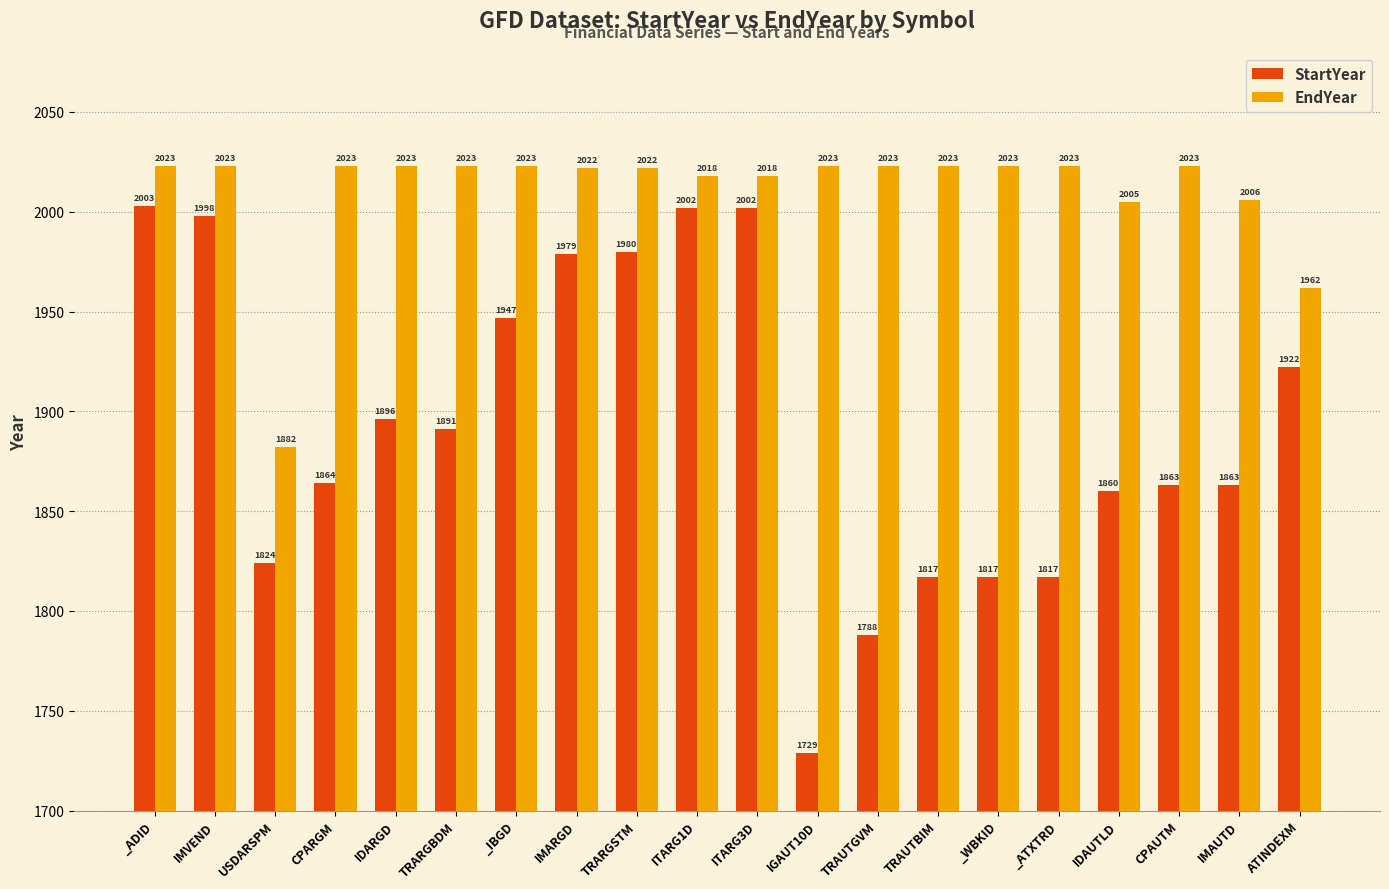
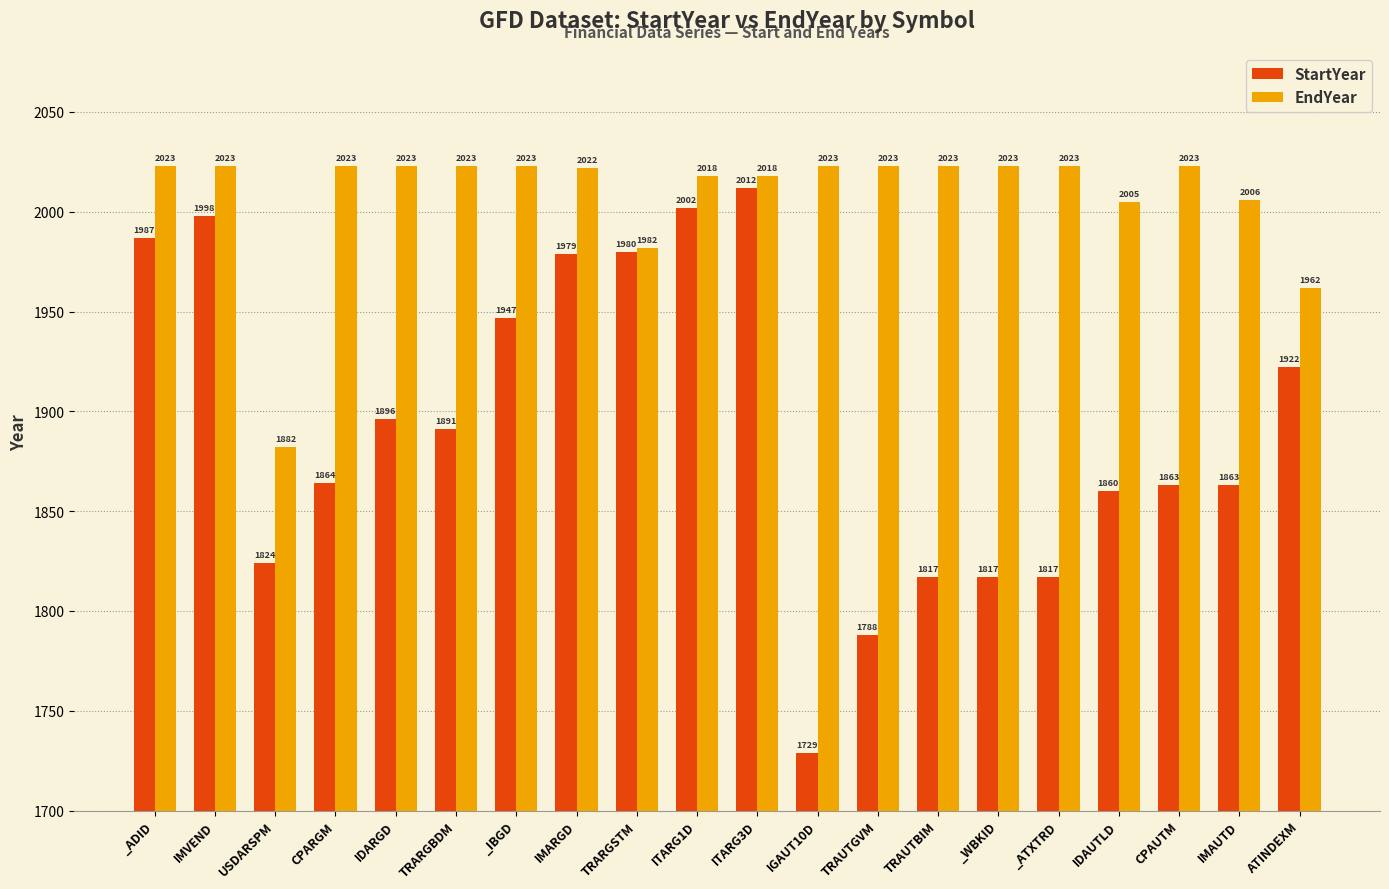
StartYear, _ADID: 2003 -> 1987
EndYear, TRARGSTM: 2022 -> 1982
StartYear, ITARG3D: 2002 -> 2012
